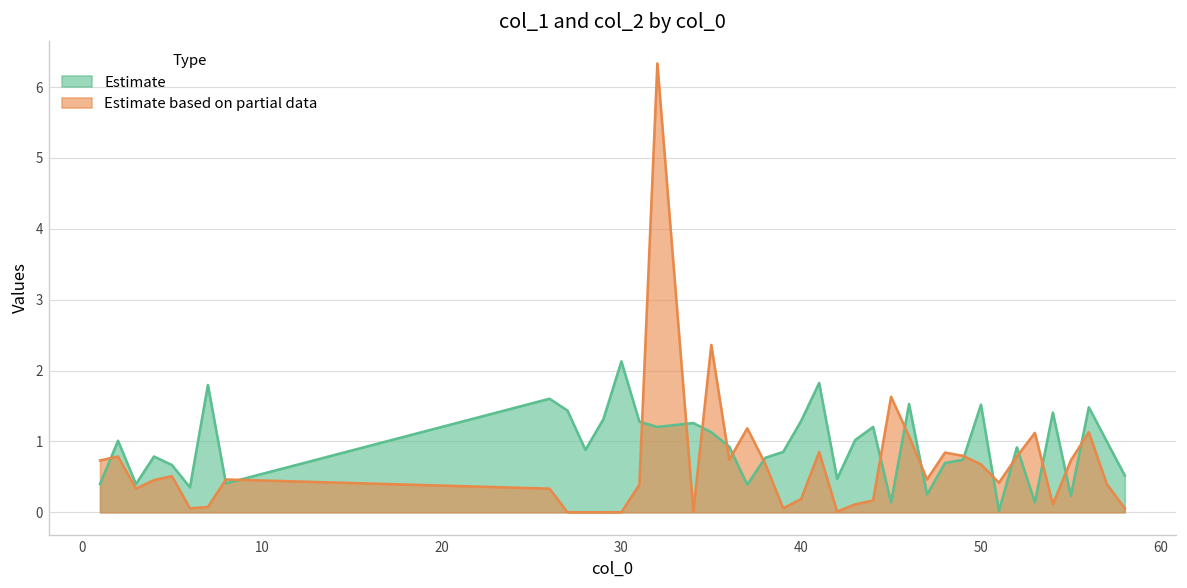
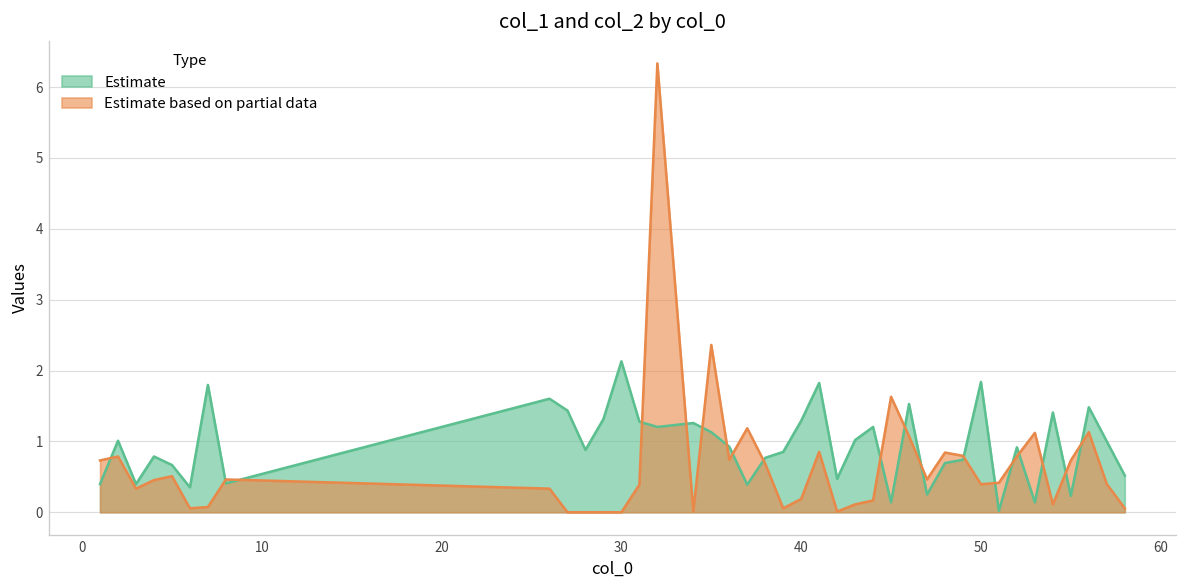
Estimate, 50: 1.5 -> 1.8
Estimate based on partial data, 50: 0.7 -> 0.4
